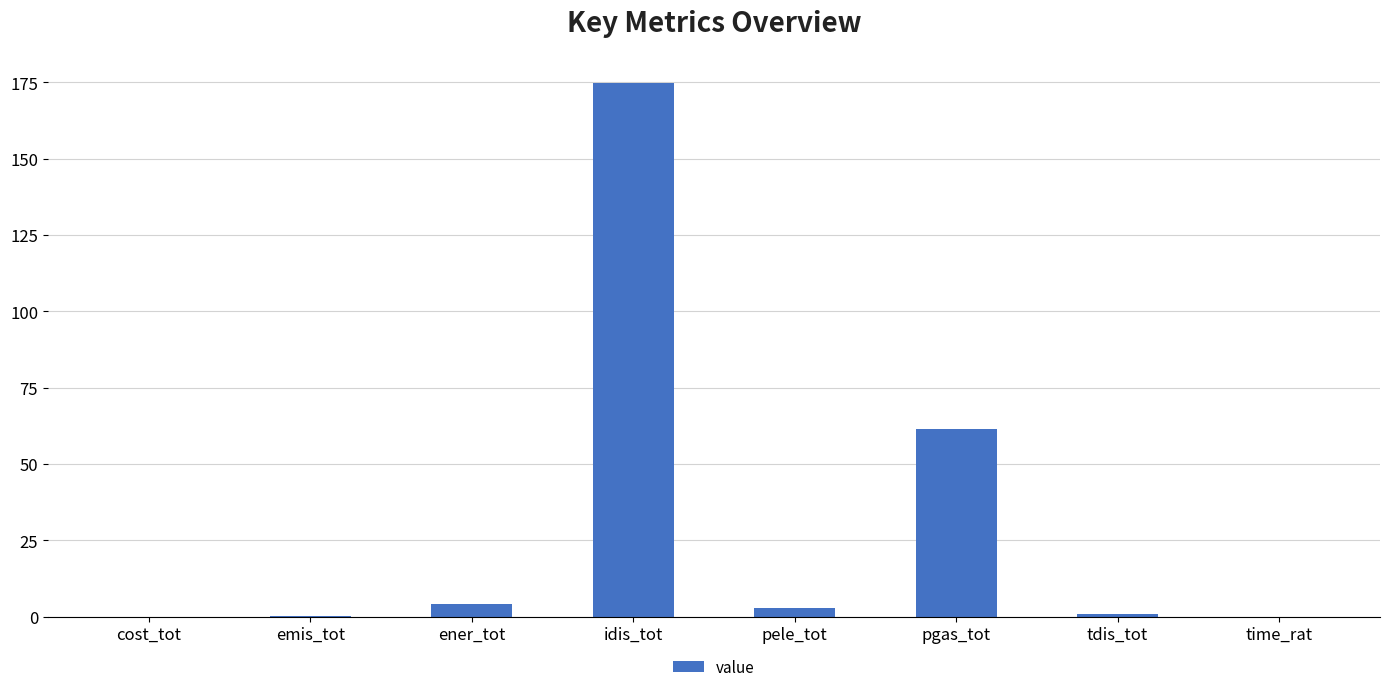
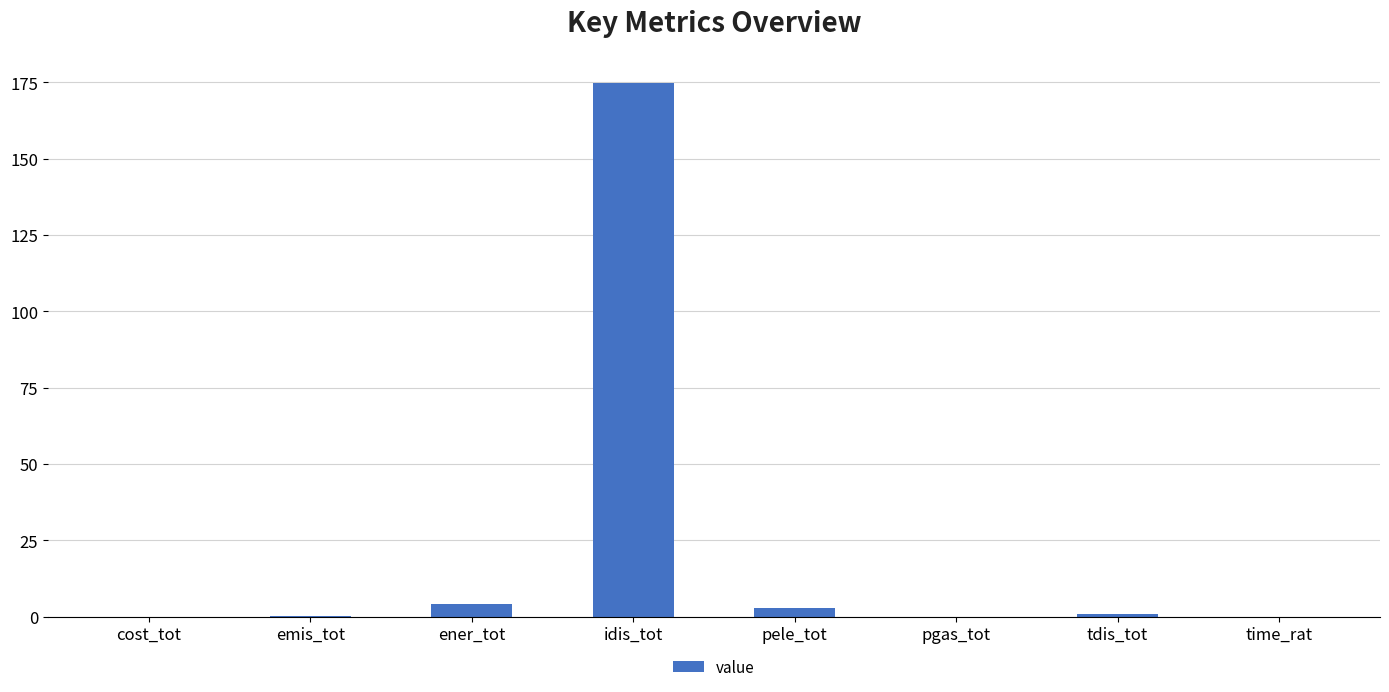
pgas_tot: 61 -> 0
